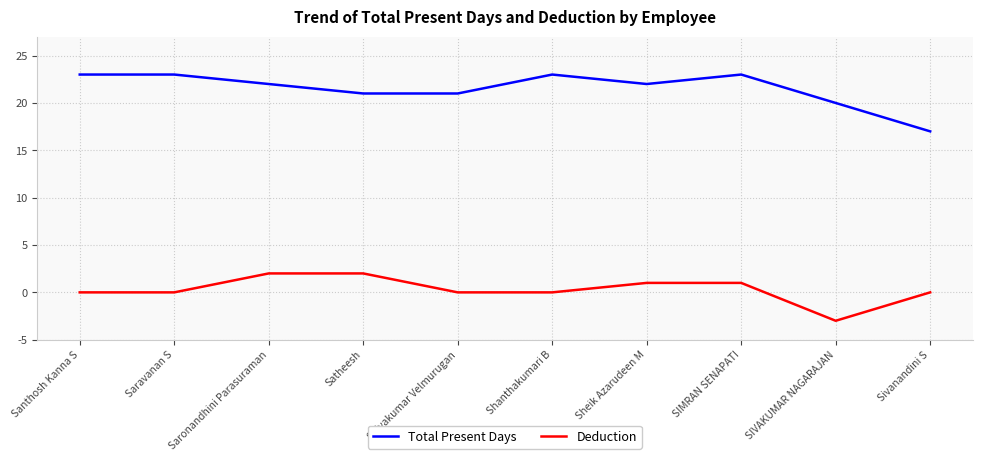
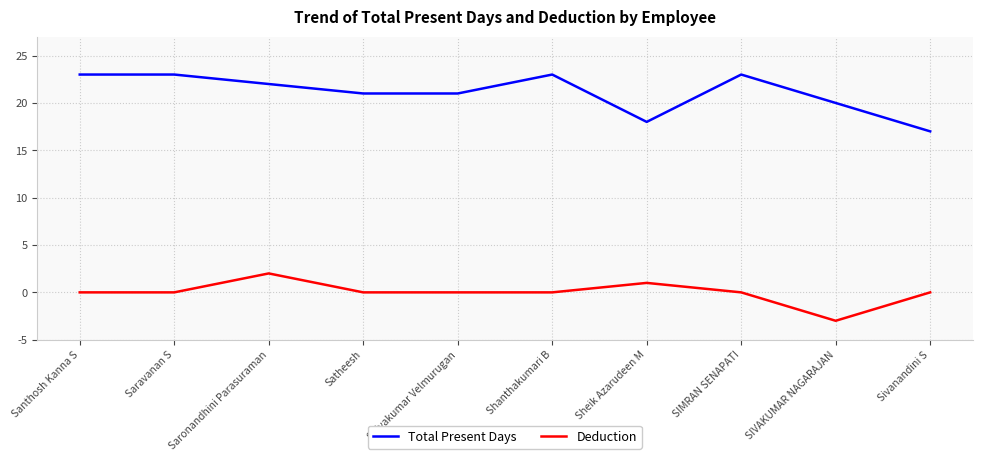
Deduction, Satheesh: 2 -> 0
Total Present Days, Sheik Azarudeen M: 22 -> 18
Deduction, SIMRAN SENAPATI: 1 -> 0
